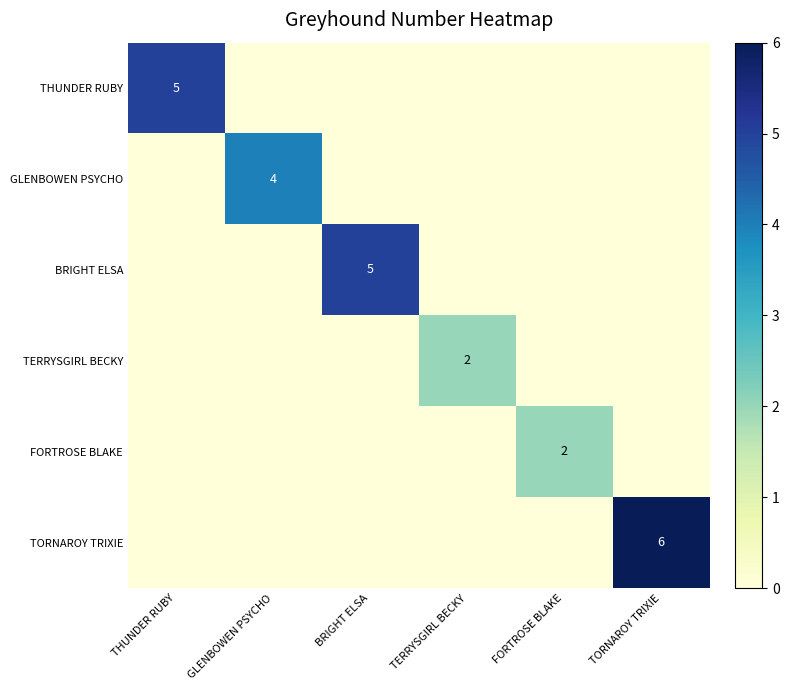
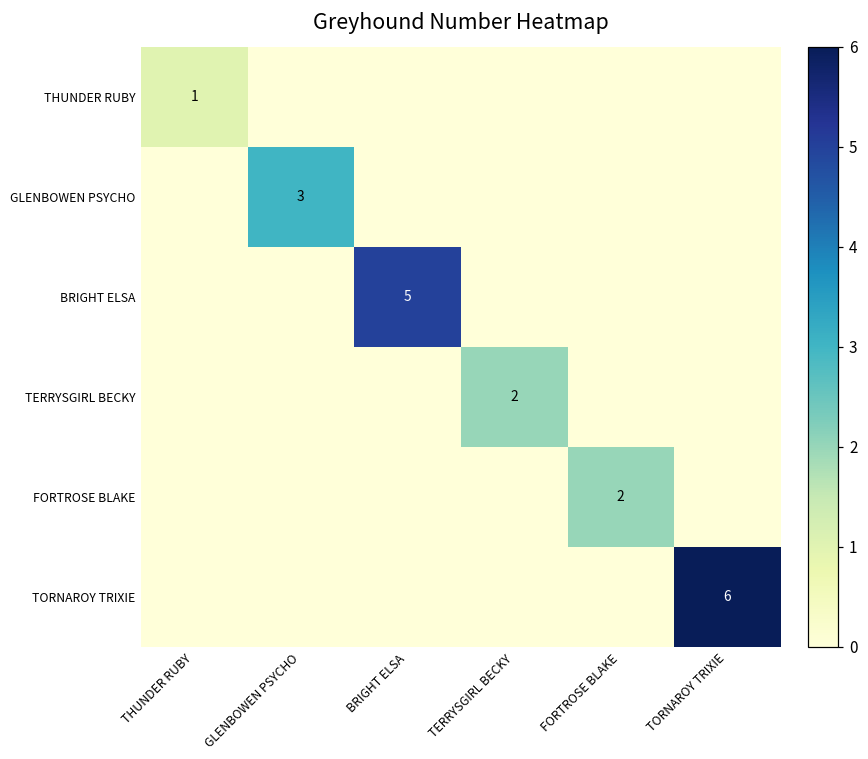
THUNDER RUBY, THUNDER RUBY: 5 -> 1
GLENBOWEN PSYCHO, GLENBOWEN PSYCHO: 4 -> 3
